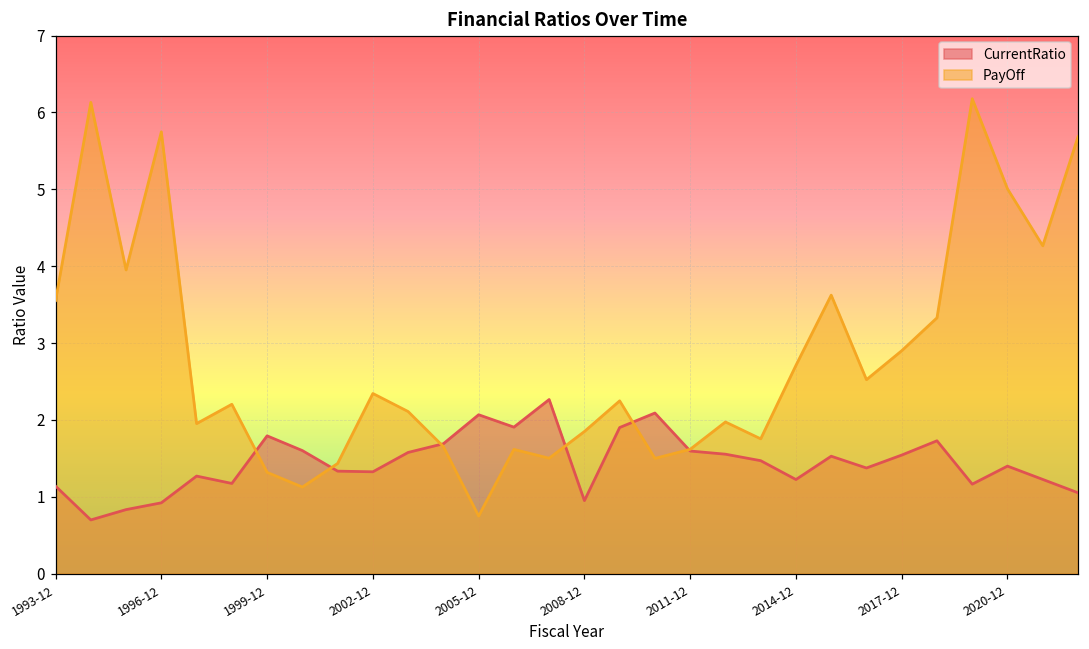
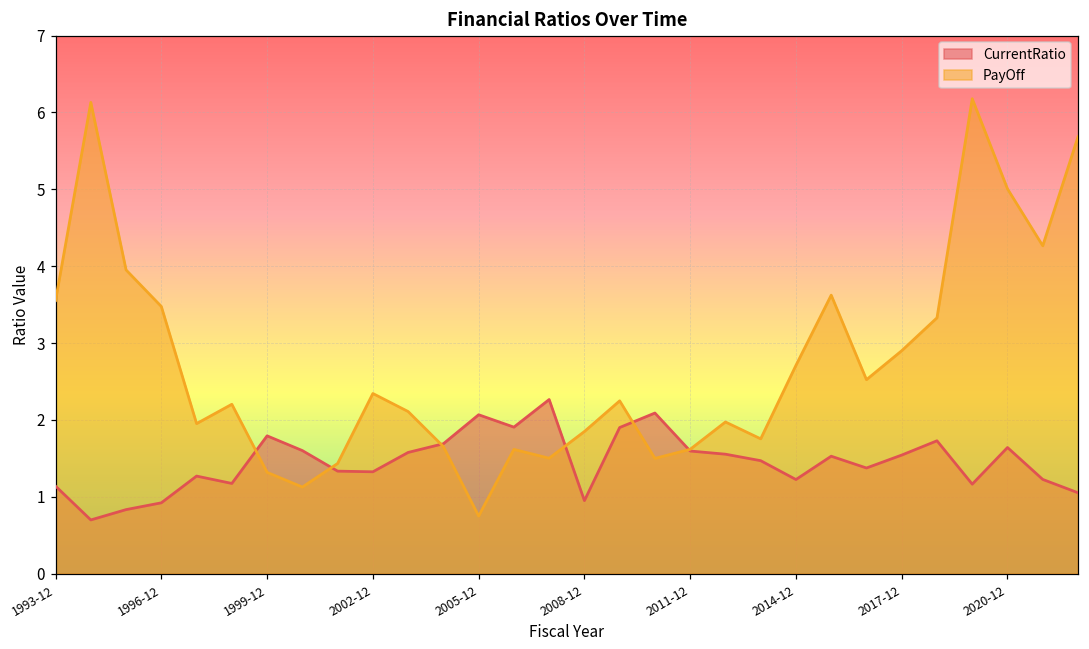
PayOff, 1996-12: 5.7 -> 3.5
CurrentRatio, 2020-12: 1.4 -> 1.6
